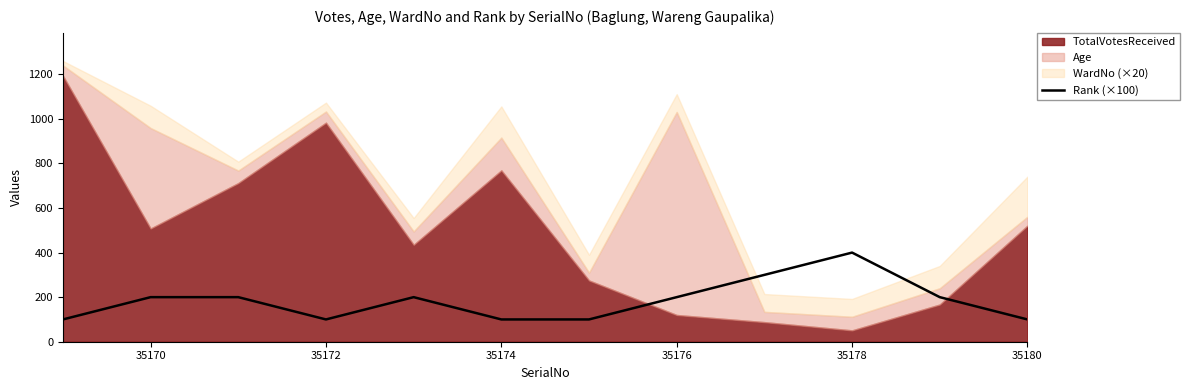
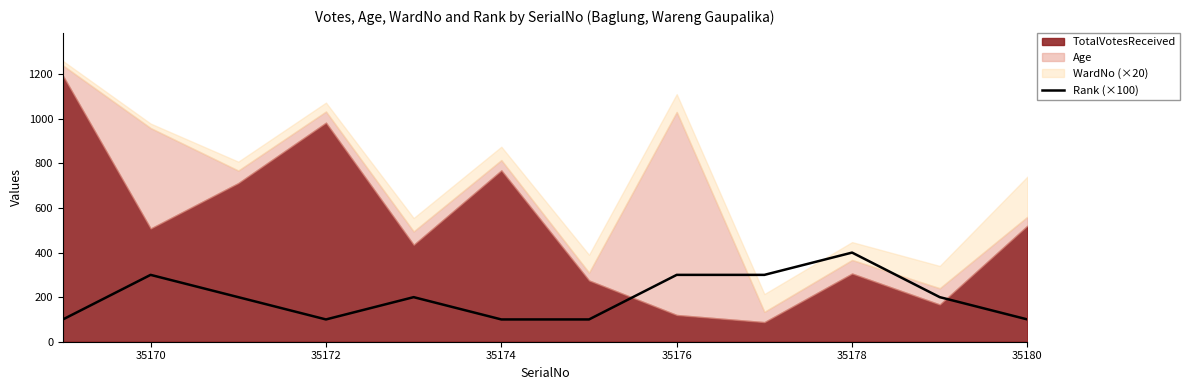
Rank (×100), 35170: 200 -> 300
WardNo (×20), 35170: 100 -> 20
Age, 35174: 150 -> 50
WardNo (×20), 35174: 140 -> 60
Rank (×100), 35176: 200 -> 300
TotalVotesReceived, 35178: 50 -> 310
